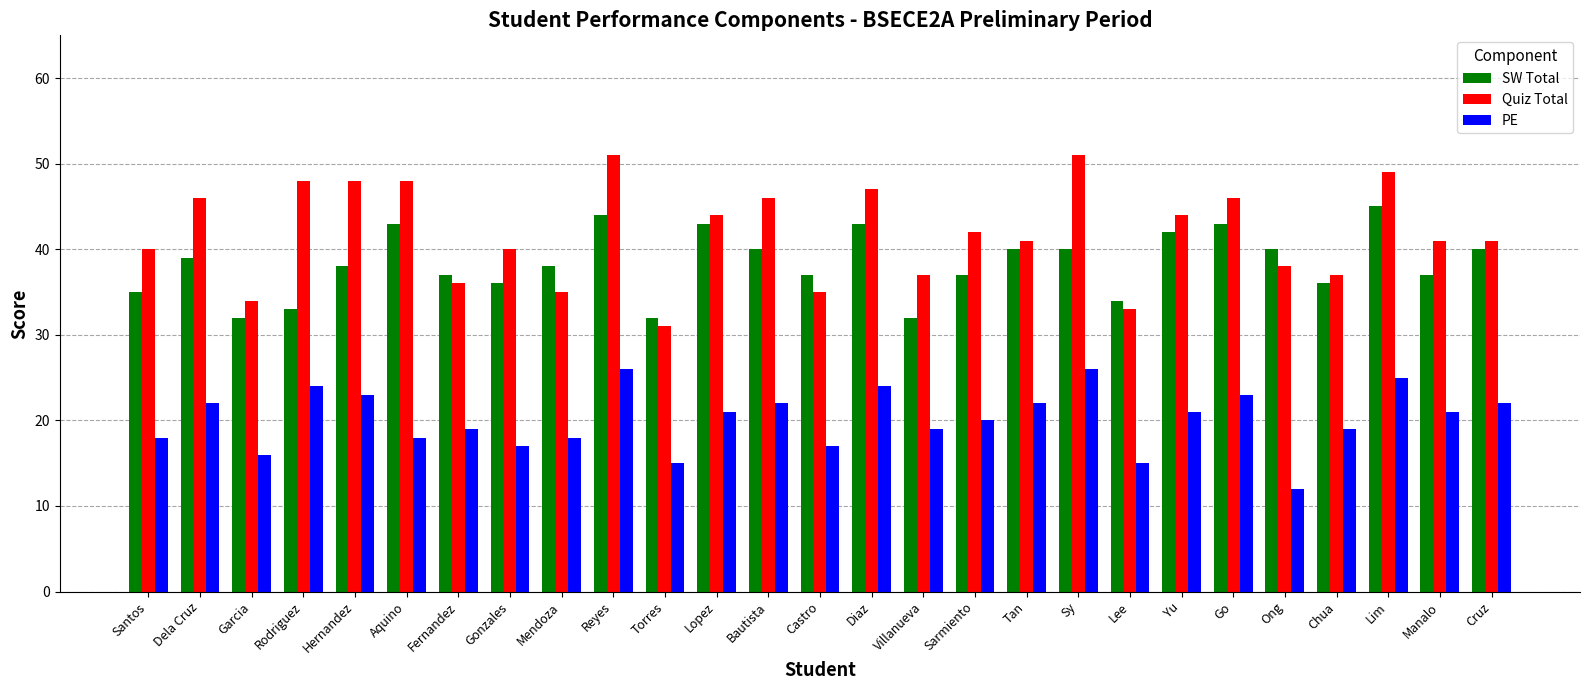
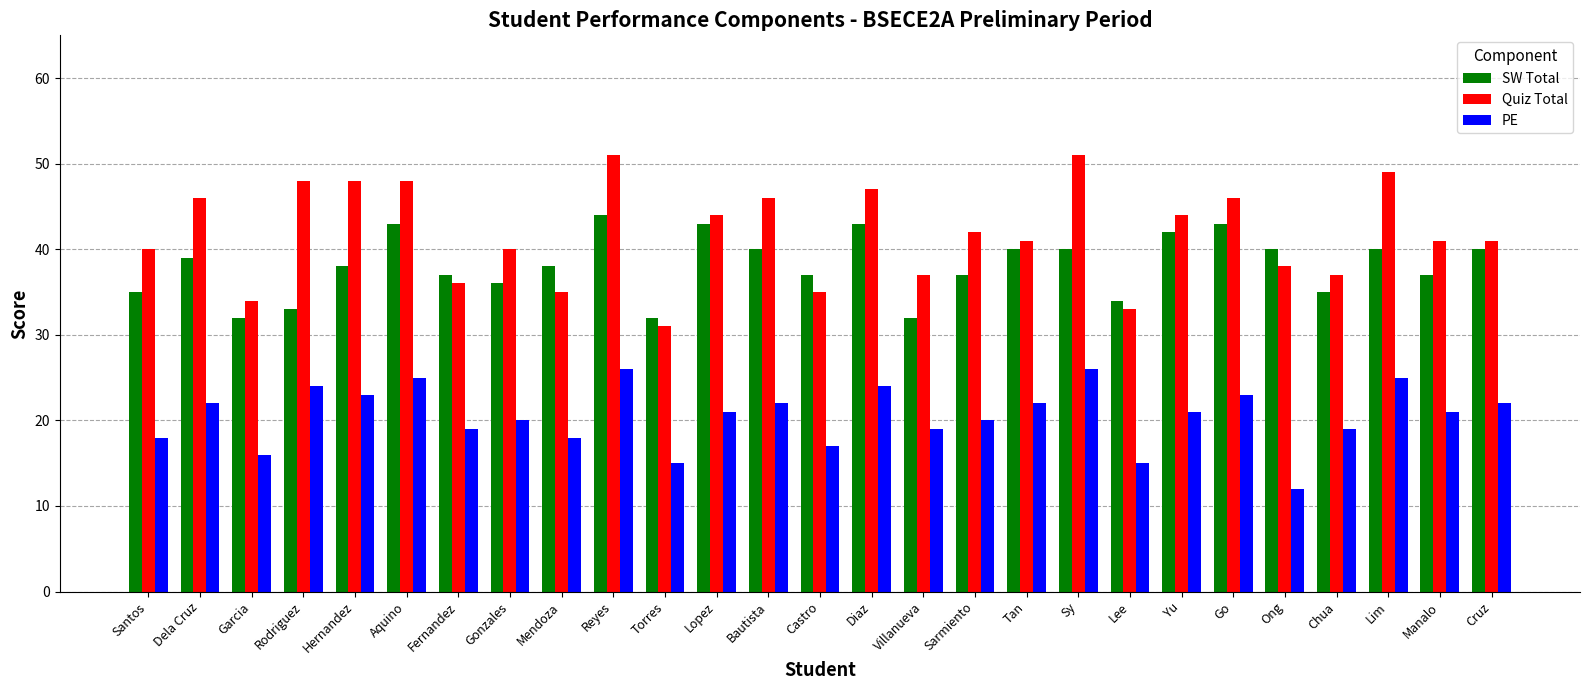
PE, Aquino: 18 -> 25
PE, Gonzales: 17 -> 20
SW Total, Chua: 36 -> 35
SW Total, Lim: 45 -> 40
